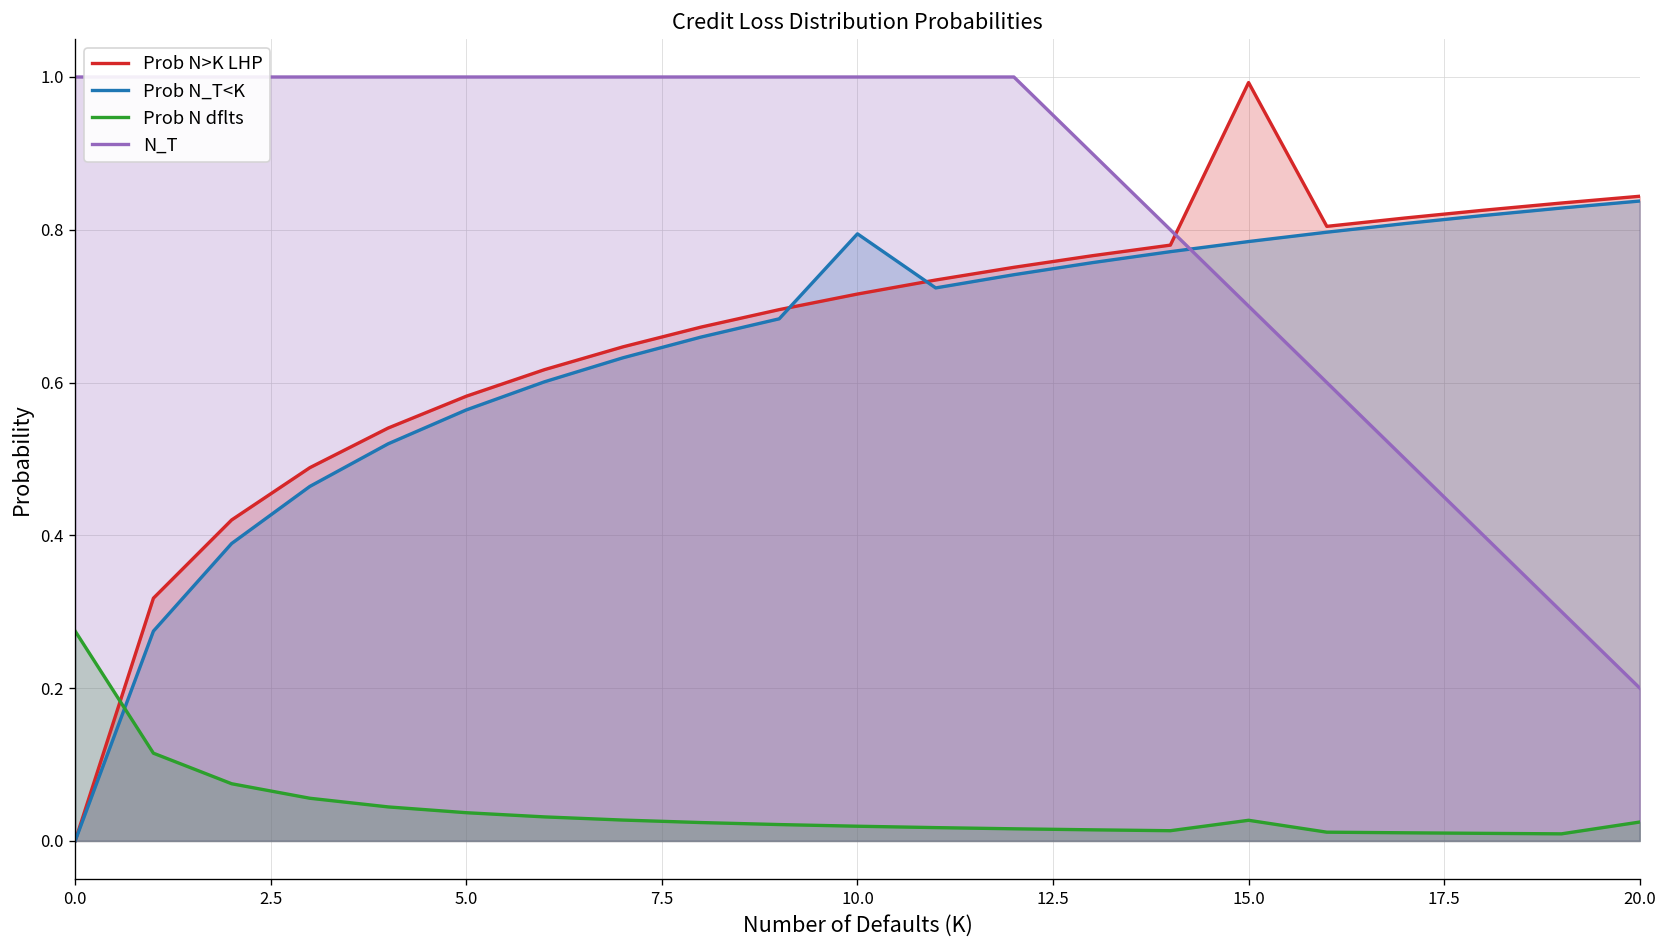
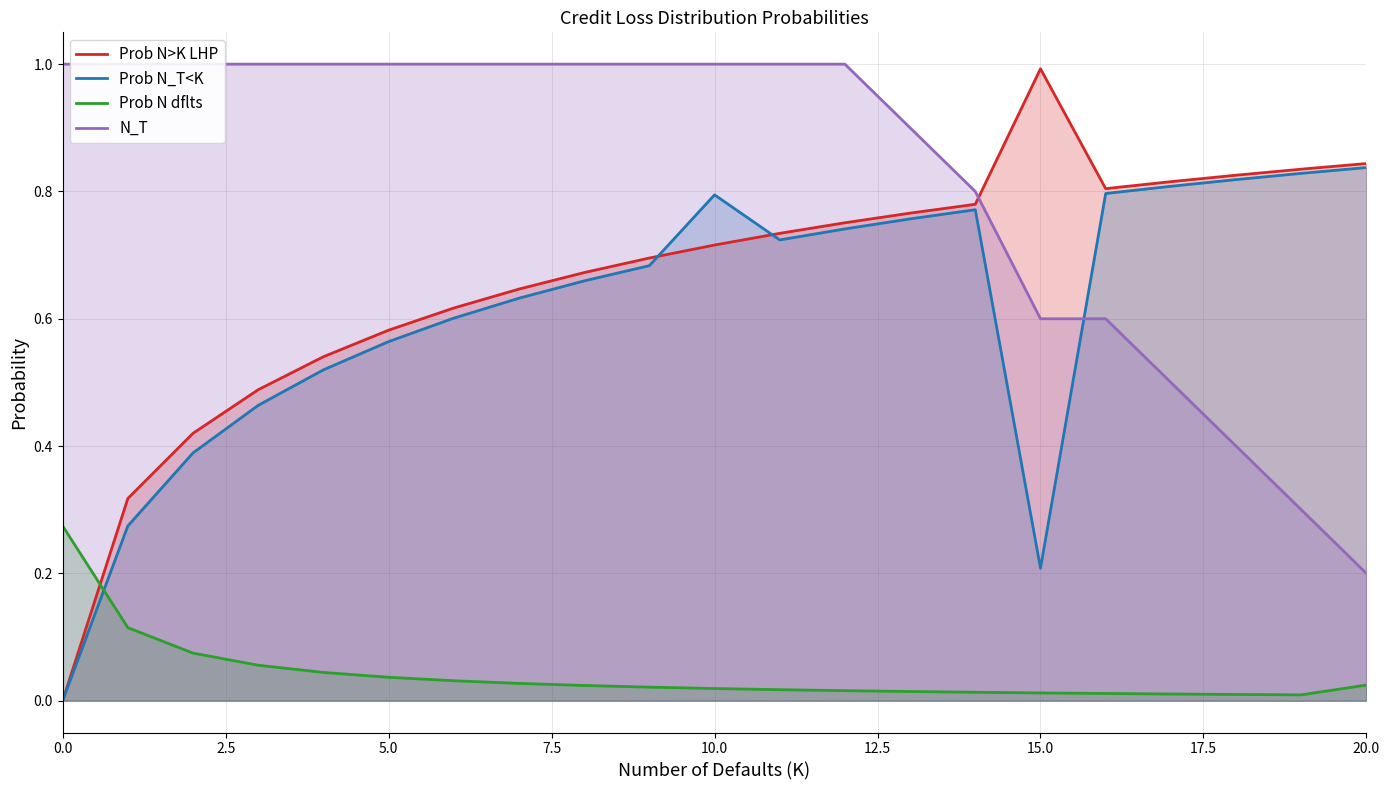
Prob N_T<K, 15.0: 0.78 -> 0.21
Prob N dflts, 15.0: 0.03 -> 0.01
N_T, 15.0: 0.7 -> 0.6
